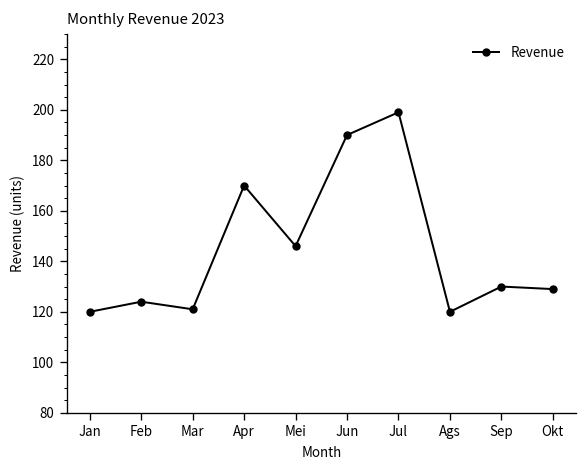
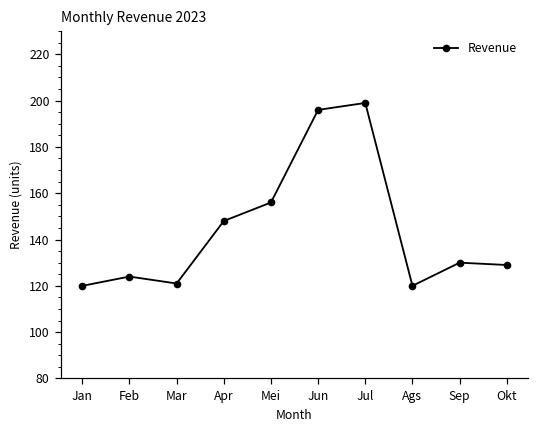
Apr: 170 -> 148
Mei: 146 -> 156
Jun: 190 -> 196
